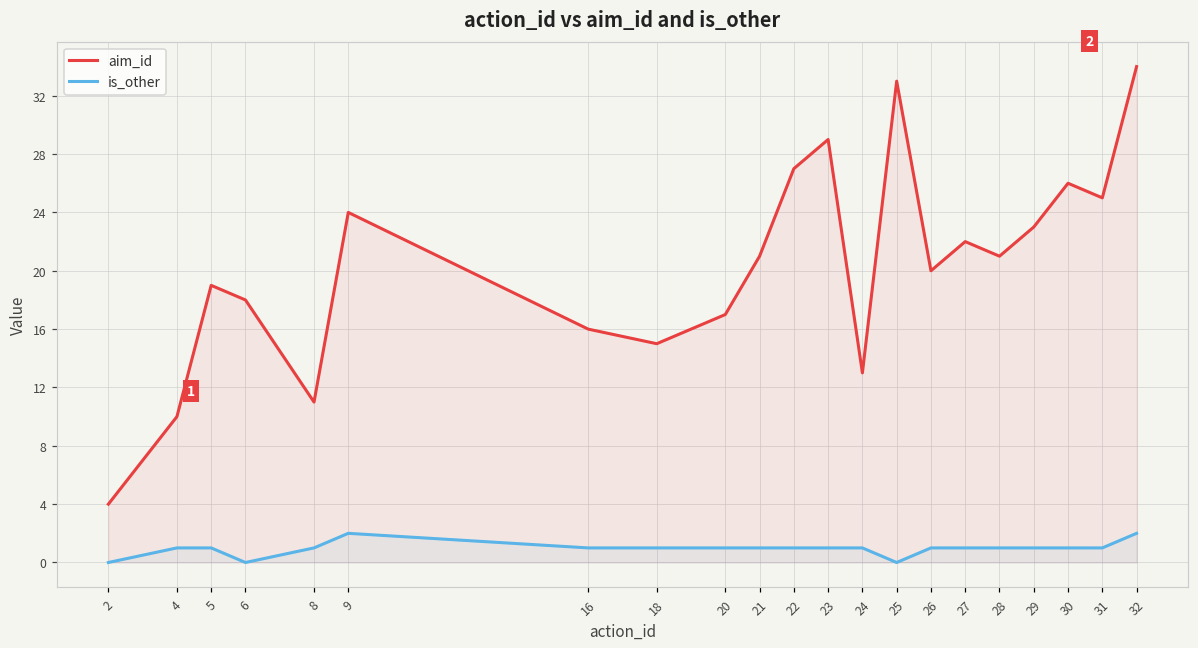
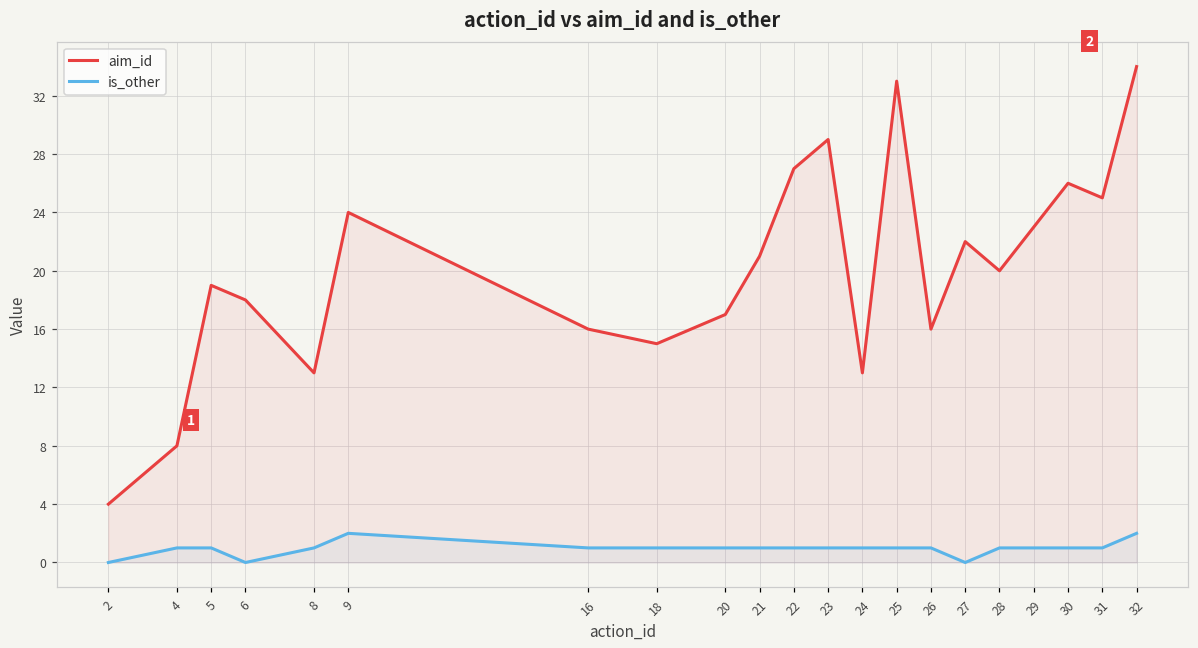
aim_id, 4: 10 -> 8
aim_id, 8: 11 -> 13
is_other, 25: 0 -> 1
aim_id, 26: 20 -> 16
is_other, 27: 1 -> 0
aim_id, 28: 21 -> 20
